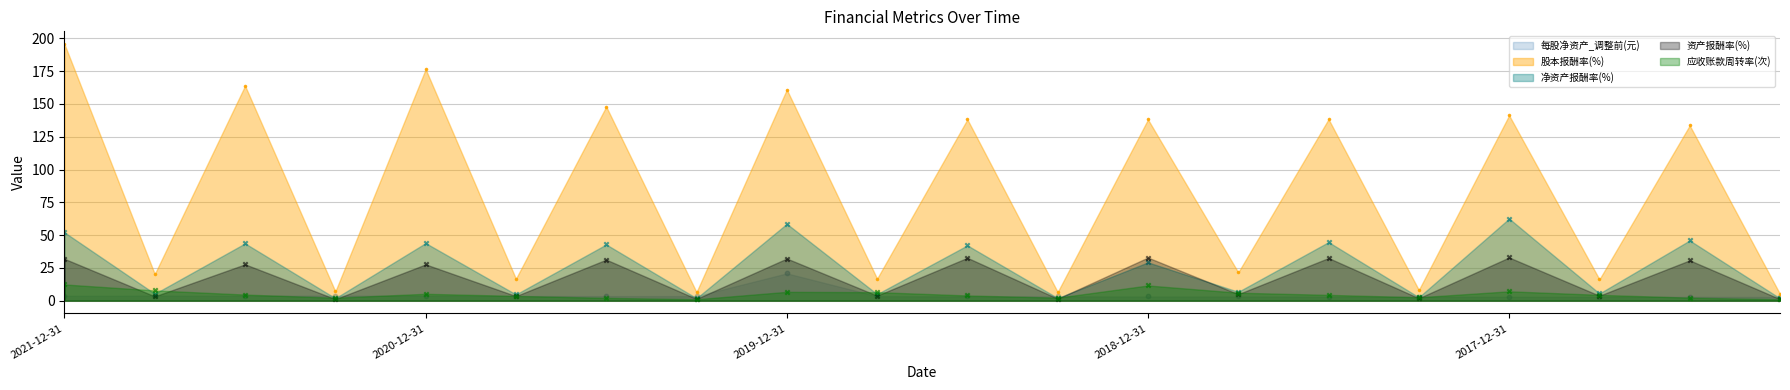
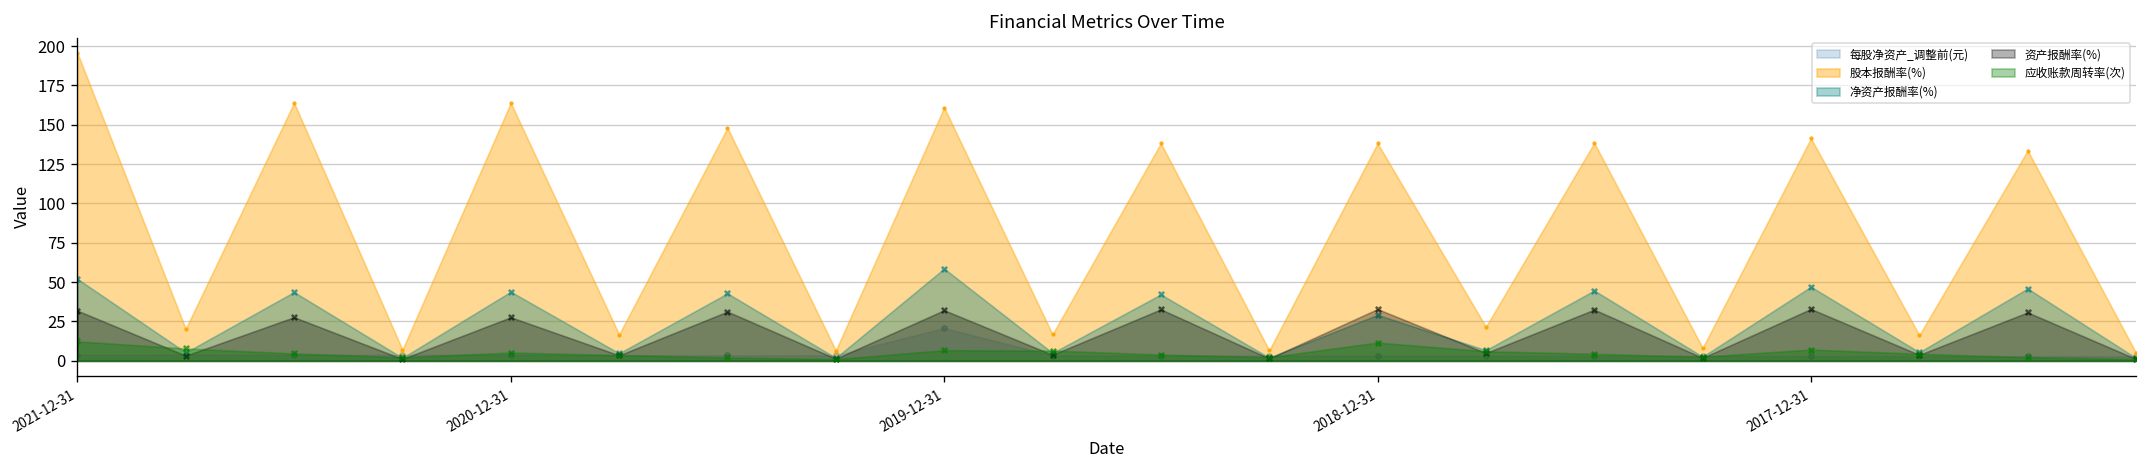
股本报酬率(%), 2020-12-31: 176 -> 164
净资产报酬率(%), 2017-12-31: 63 -> 47
